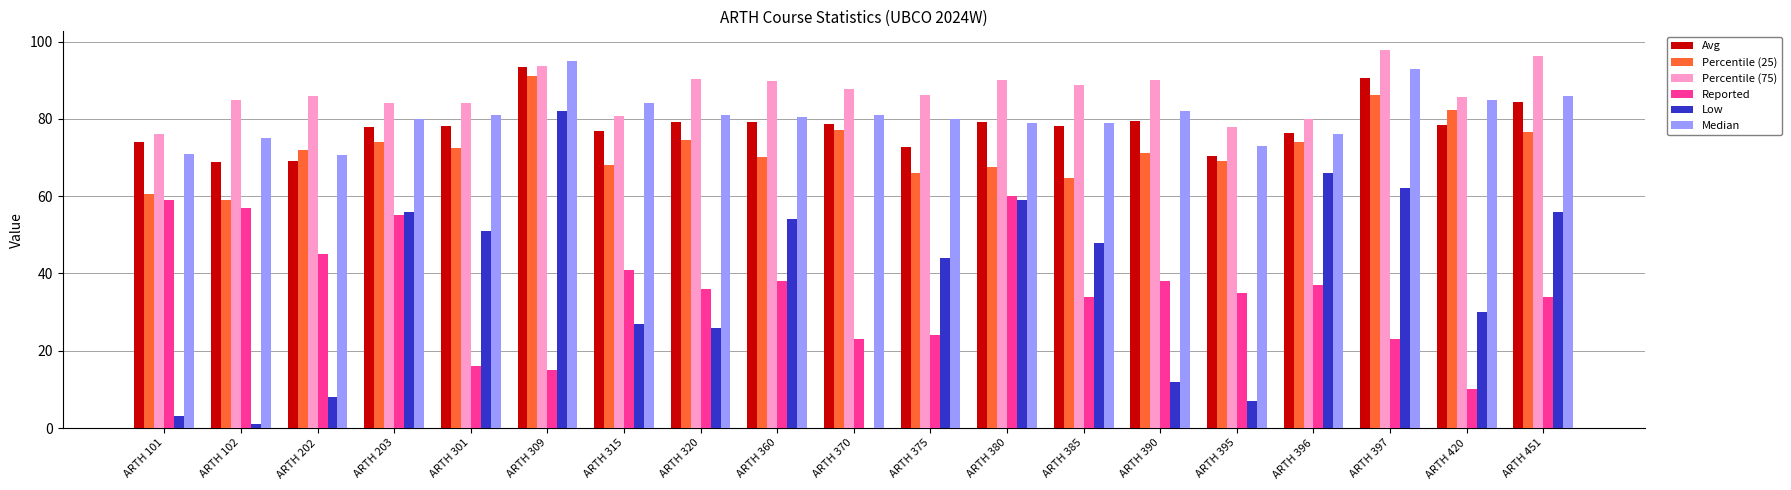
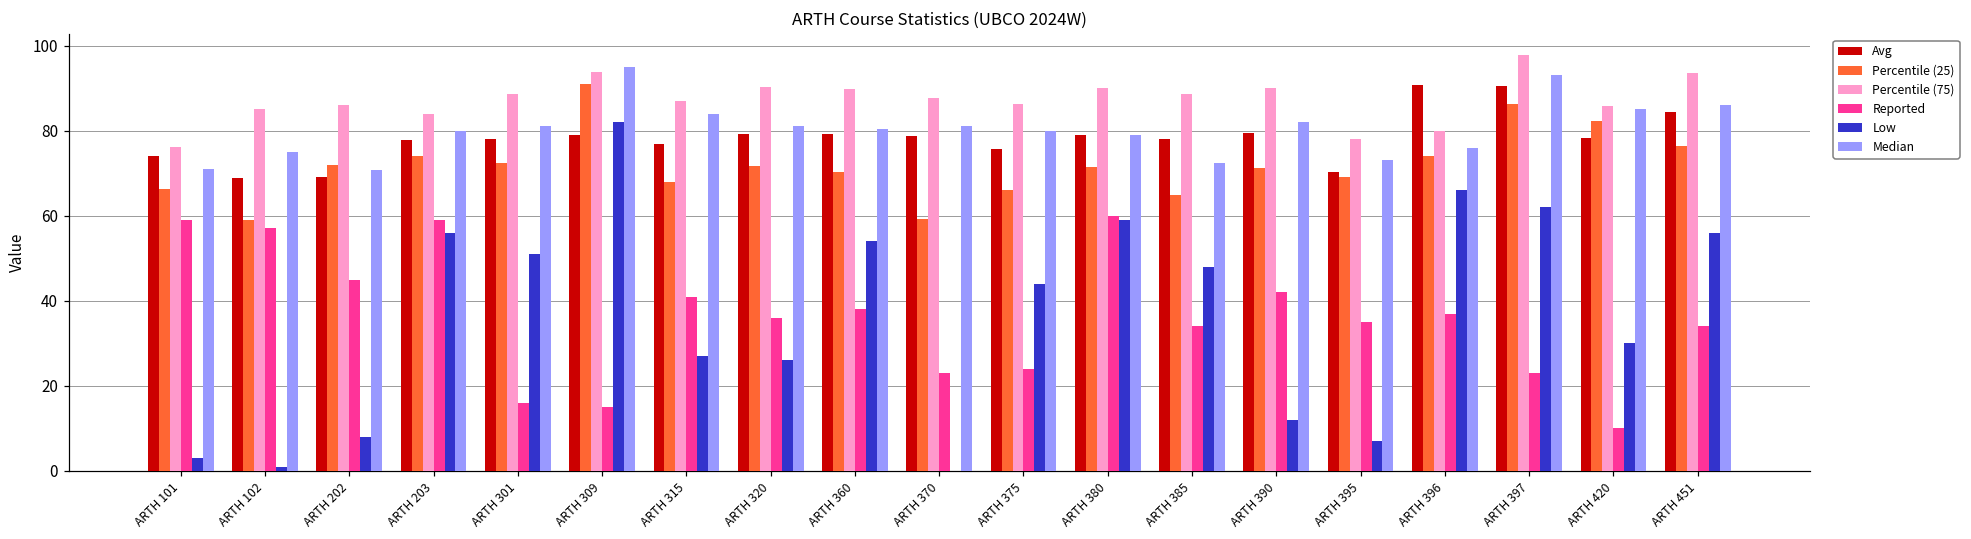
Percentile (25), ARTH 101: 61 -> 66
Reported, ARTH 203: 55 -> 59
Percentile (75), ARTH 301: 84 -> 89
Avg, ARTH 309: 93 -> 79
Percentile (75), ARTH 315: 81 -> 87
Percentile (25), ARTH 320: 75 -> 72
Percentile (25), ARTH 370: 77 -> 59
Avg, ARTH 375: 73 -> 76
Percentile (25), ARTH 380: 68 -> 71
Median, ARTH 385: 79 -> 73
Reported, ARTH 390: 38 -> 42
Avg, ARTH 396: 76 -> 91
Percentile (75), ARTH 451: 96 -> 94
